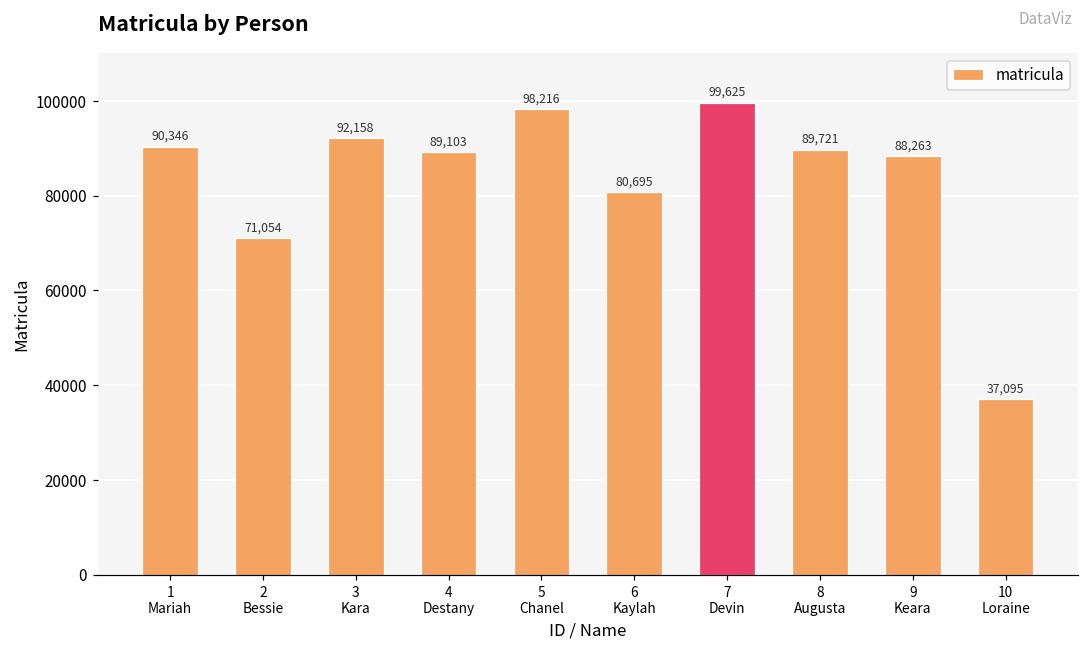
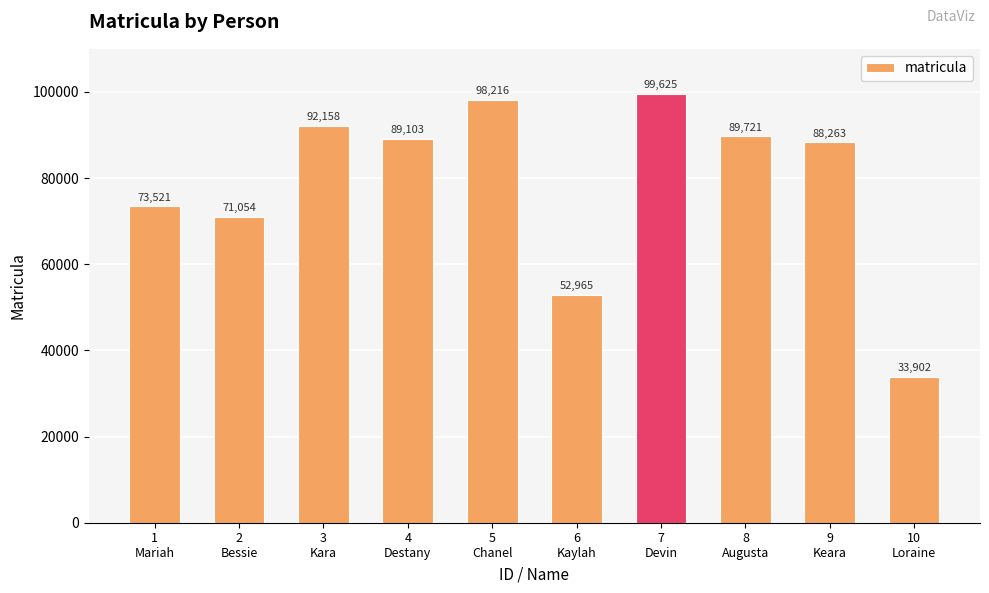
1 Mariah: 90,346 -> 73,521
6 Kaylah: 80,695 -> 52,965
10 Loraine: 37,095 -> 33,902
